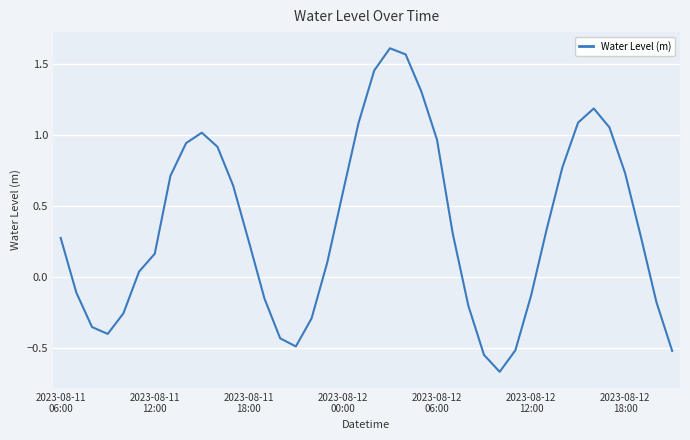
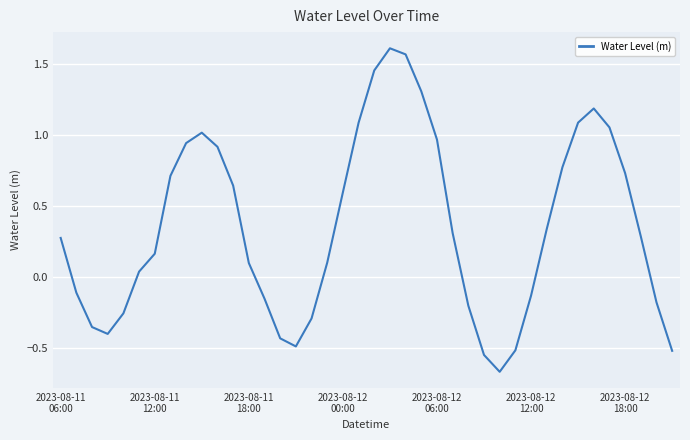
2023-08-11 18:00: 0.25 -> 0.10
